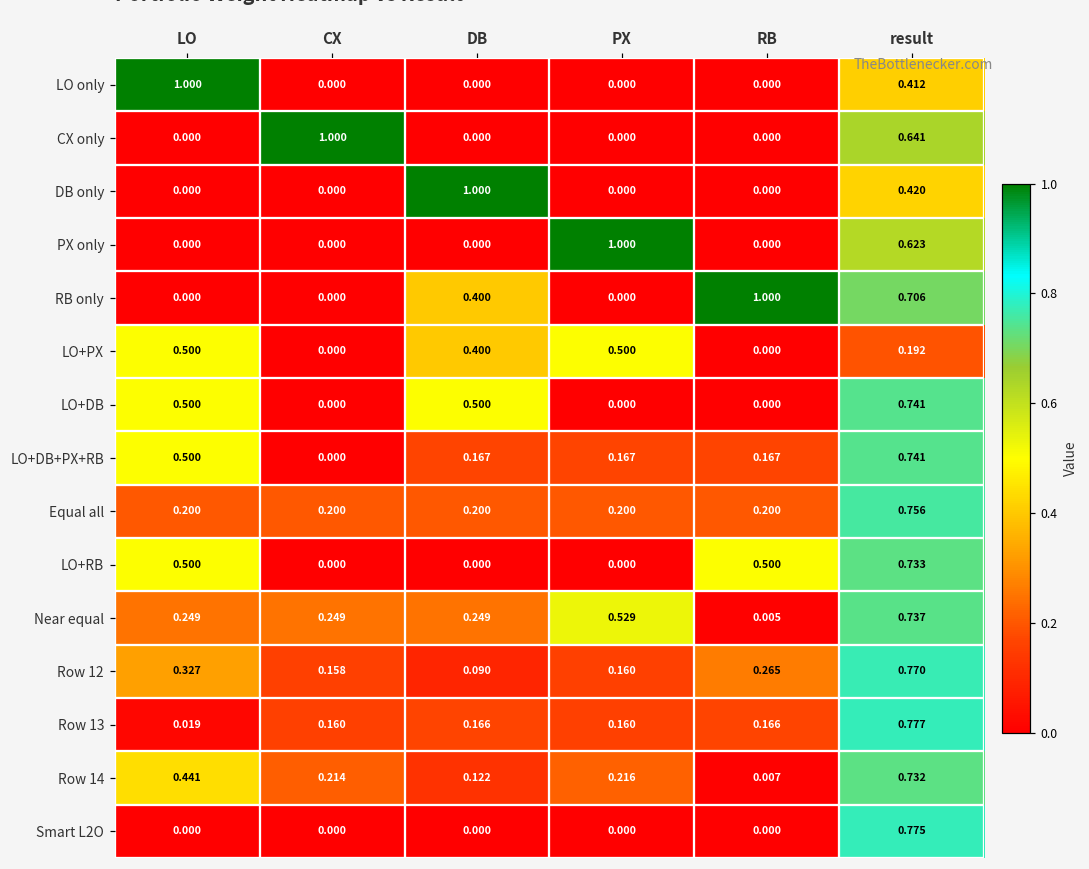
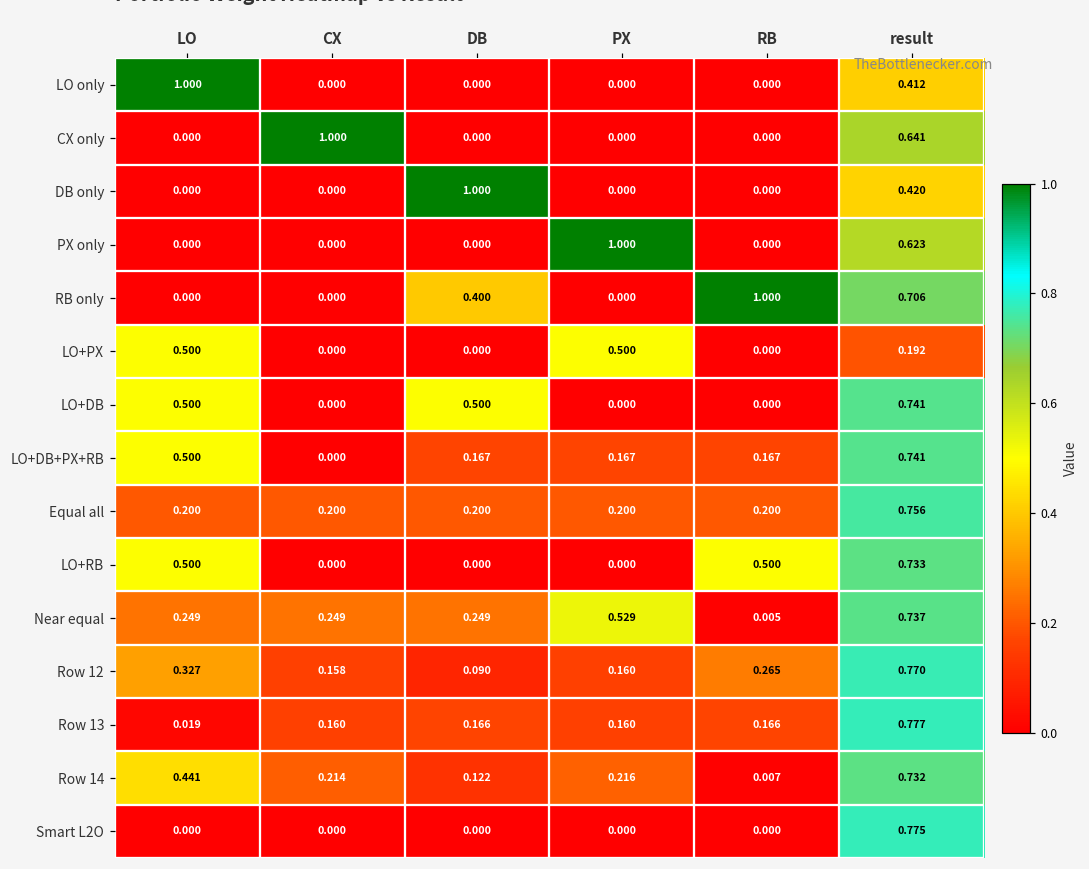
LO+PX, DB: 0.400 -> 0.000
